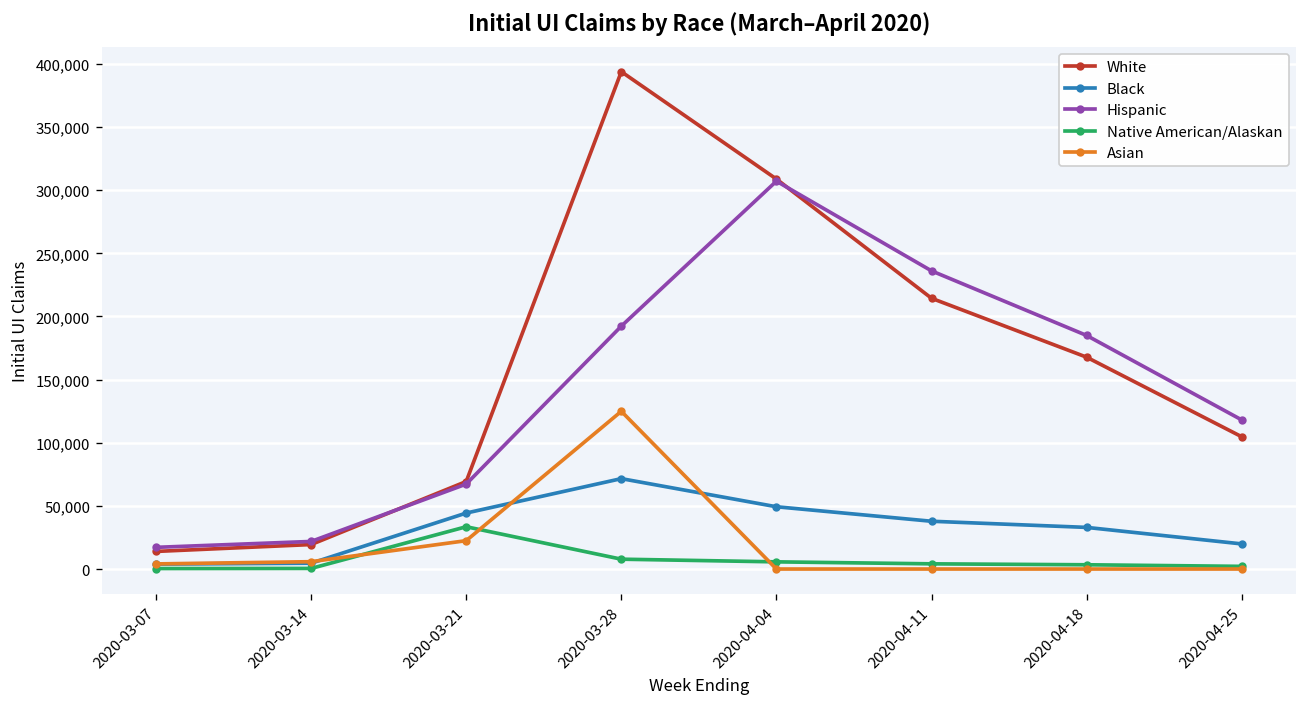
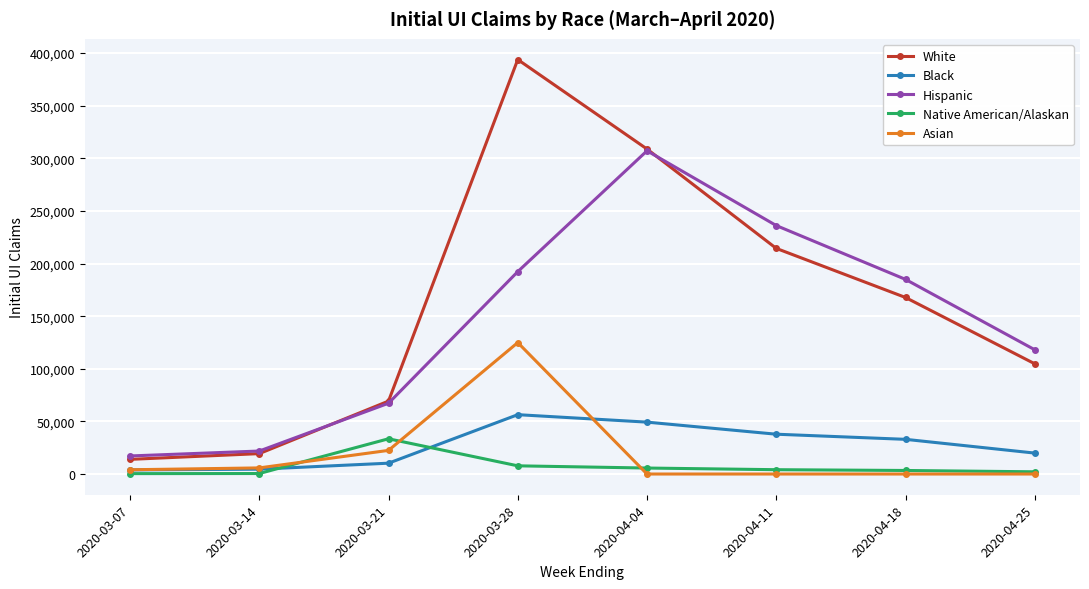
Black, 2020-03-21: 44,000 -> 10,000
Black, 2020-03-28: 72,000 -> 56,000
